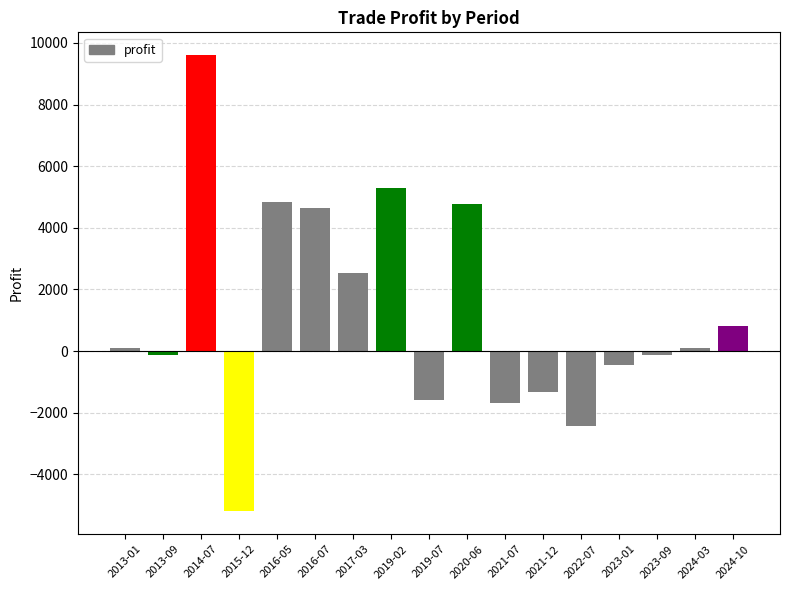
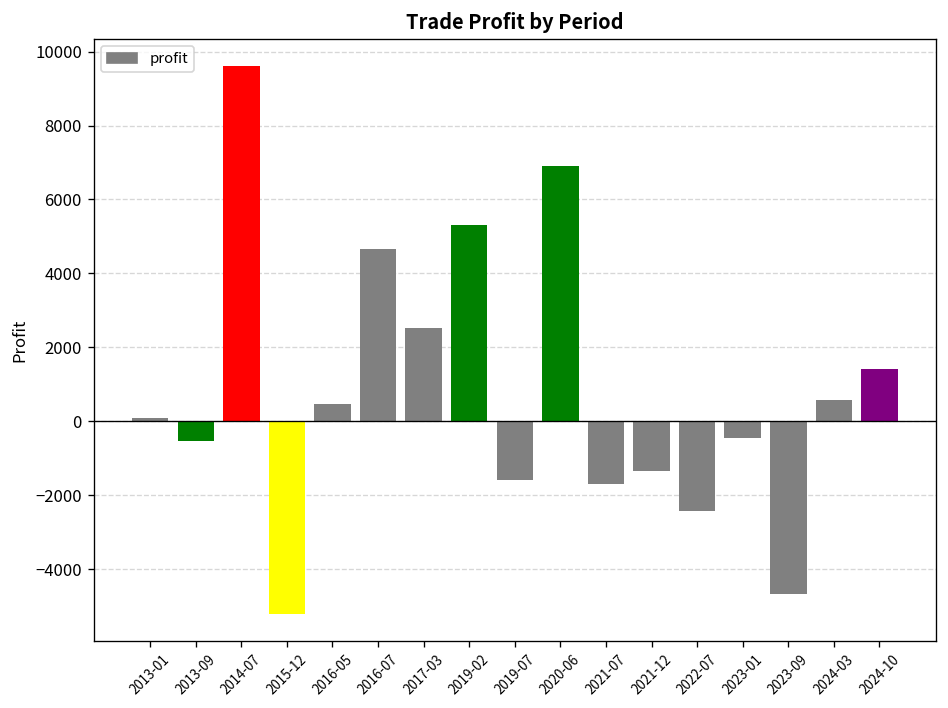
2013-09: -100 -> -500
2016-05: 4800 -> 500
2020-06: 4800 -> 6900
2023-09: -100 -> -4700
2024-03: 100 -> 600
2024-10: 800 -> 1400
